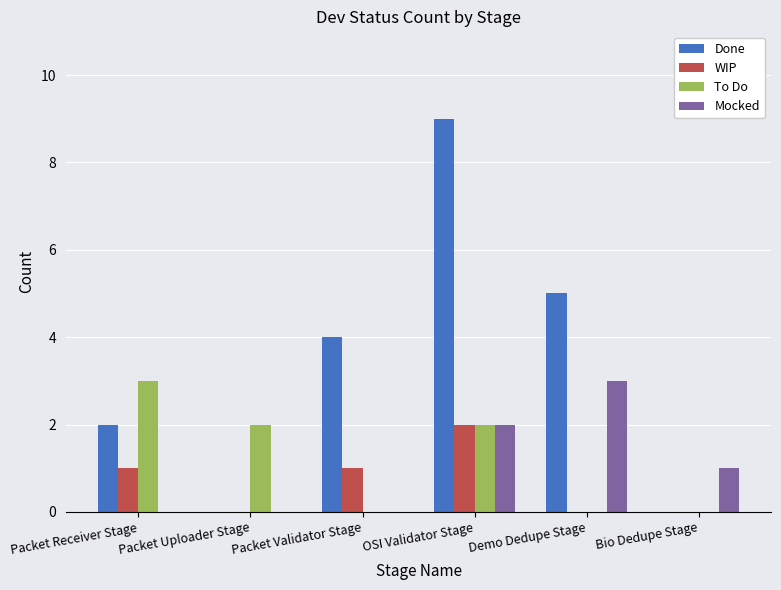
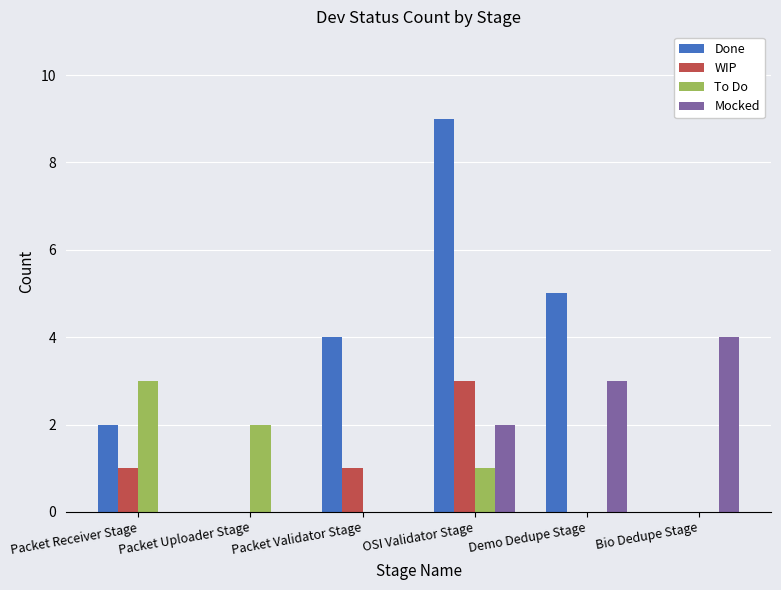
WIP, OSI Validator Stage: 2 -> 3
To Do, OSI Validator Stage: 2 -> 1
Mocked, Bio Dedupe Stage: 1 -> 4
